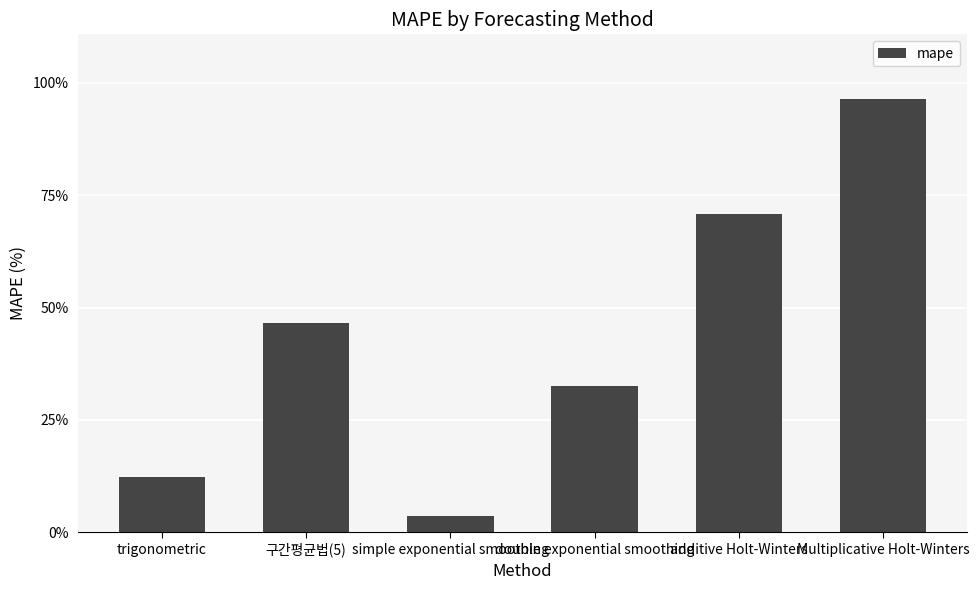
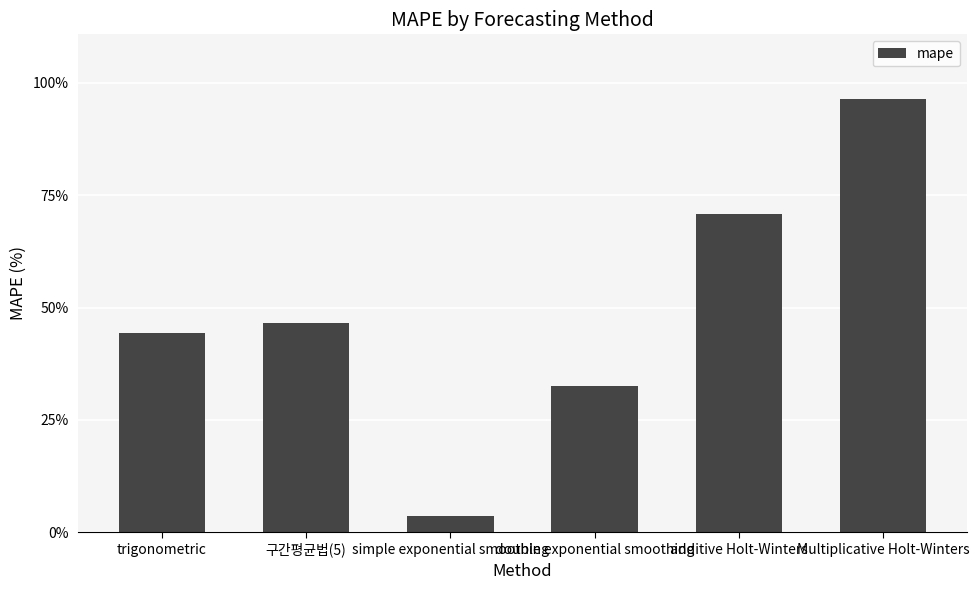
trigonometric: 12% -> 44%
